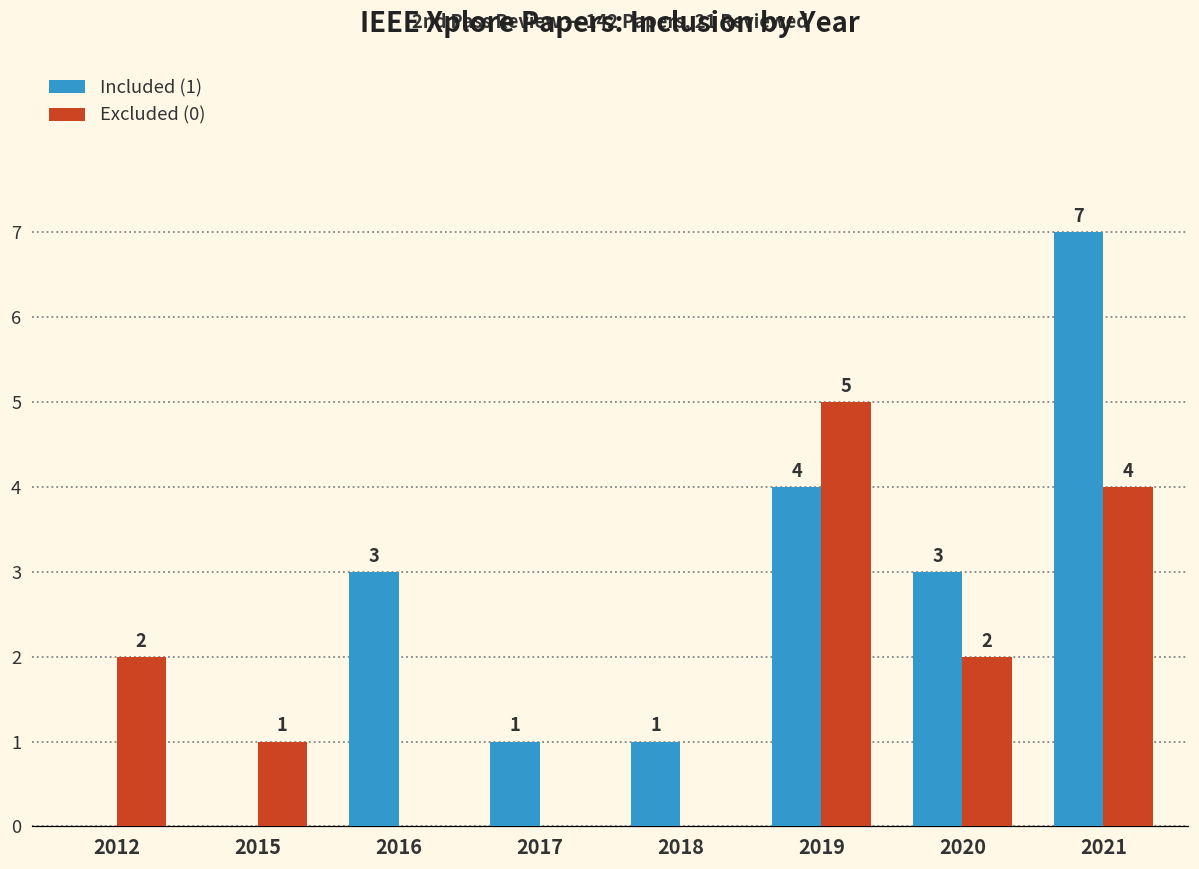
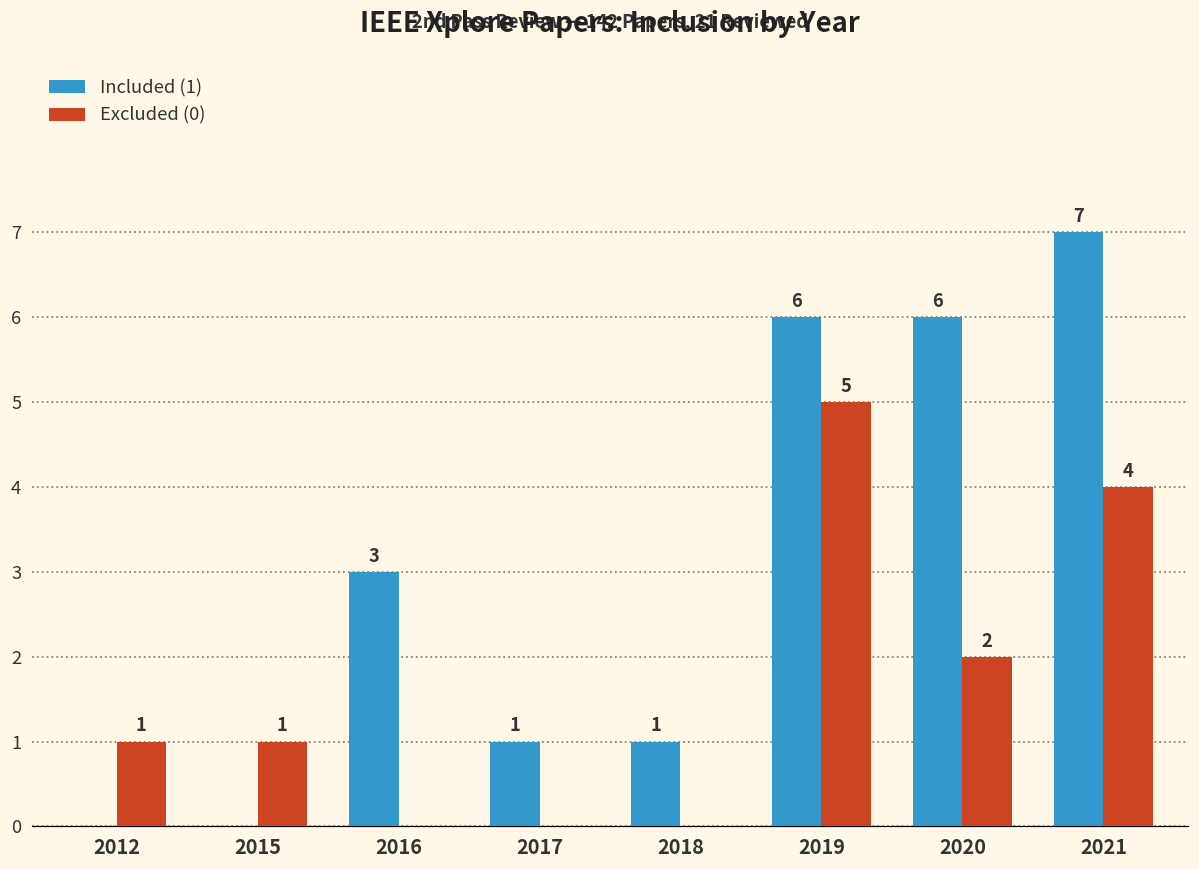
Excluded (0), 2012: 2 -> 1
Included (1), 2019: 4 -> 6
Included (1), 2020: 3 -> 6
